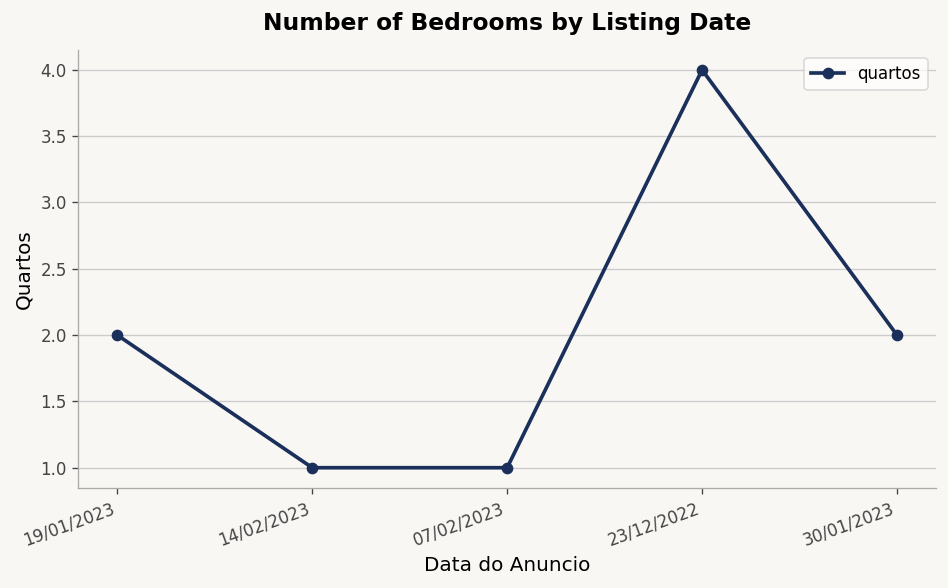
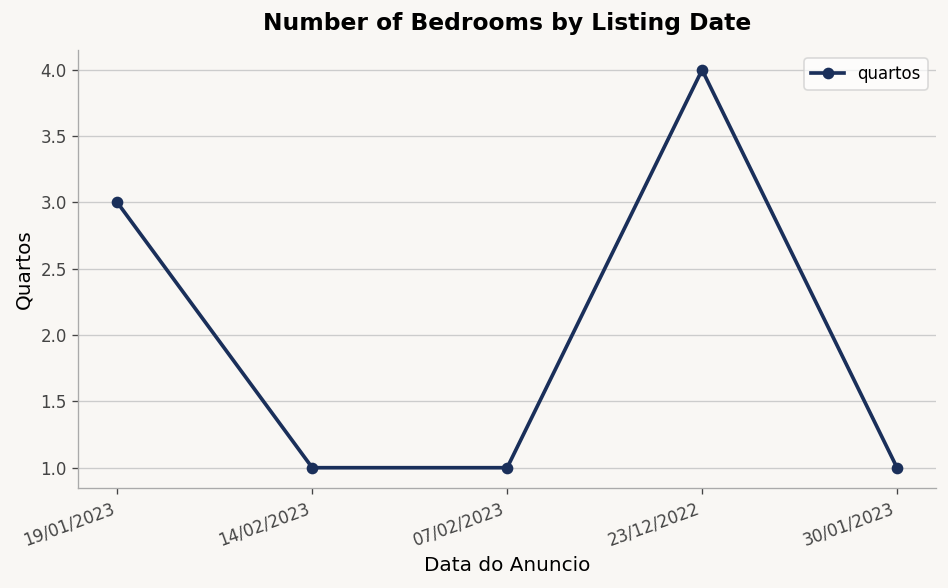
19/01/2023: 2 -> 3
30/01/2023: 2 -> 1
